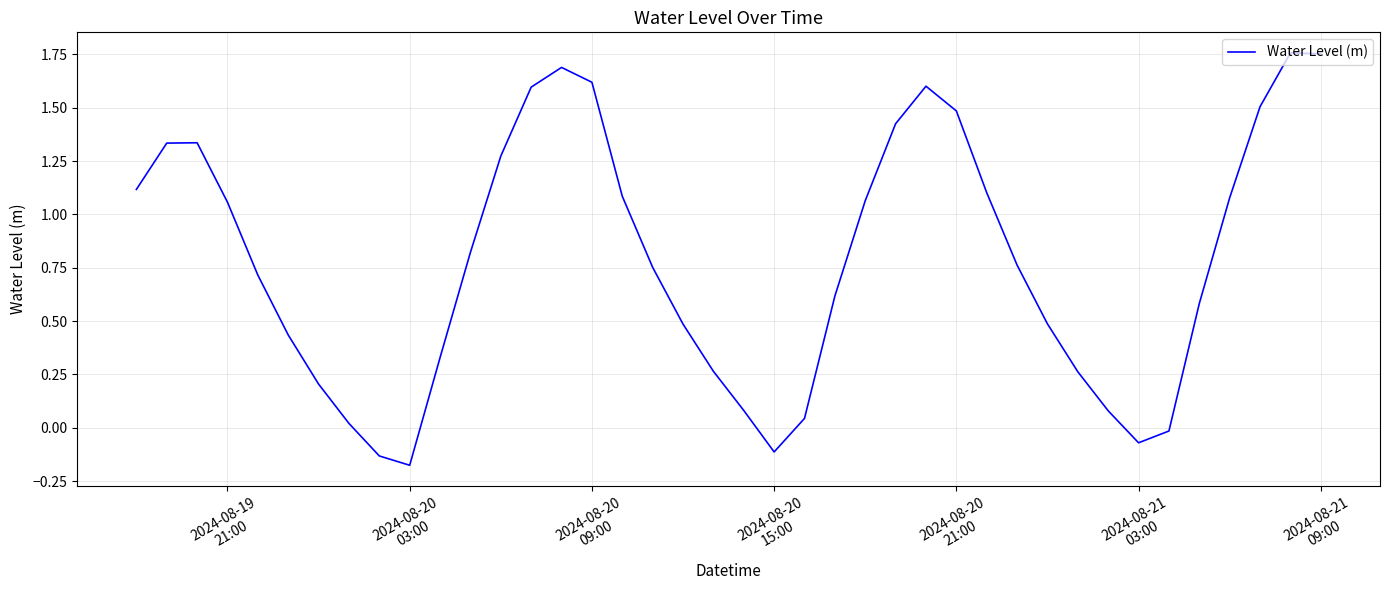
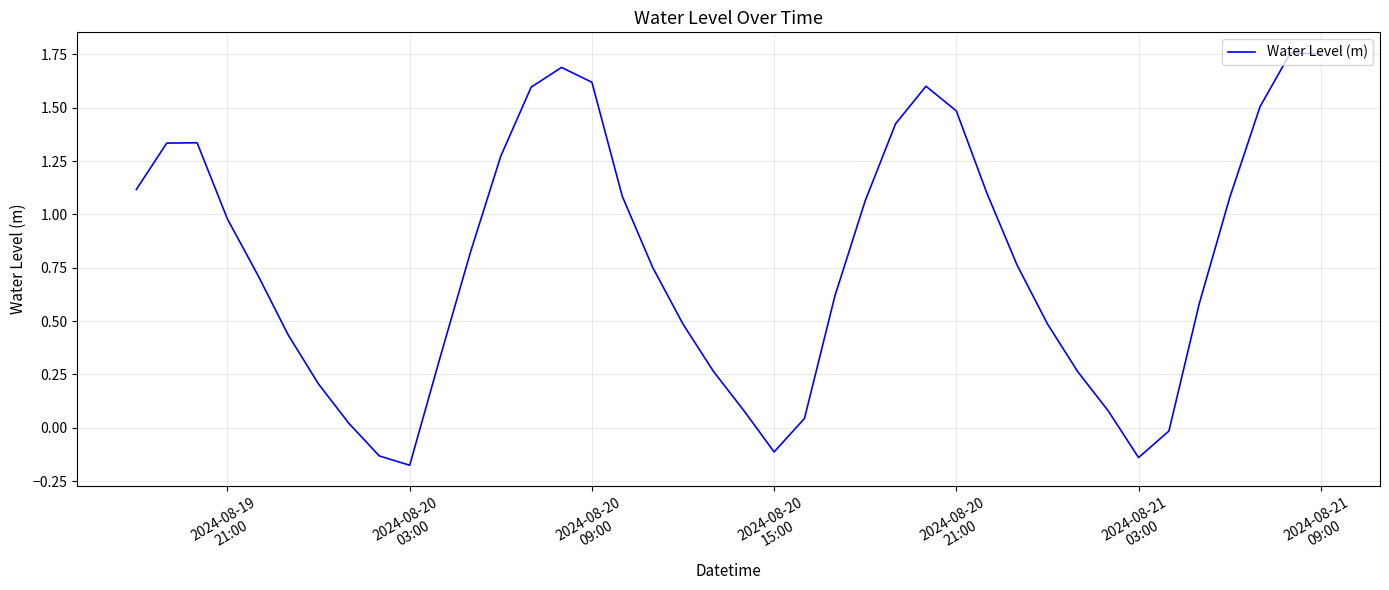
2024-08-19 21:00: 1.06 -> 0.98
2024-08-21 03:00: -0.07 -> -0.14
